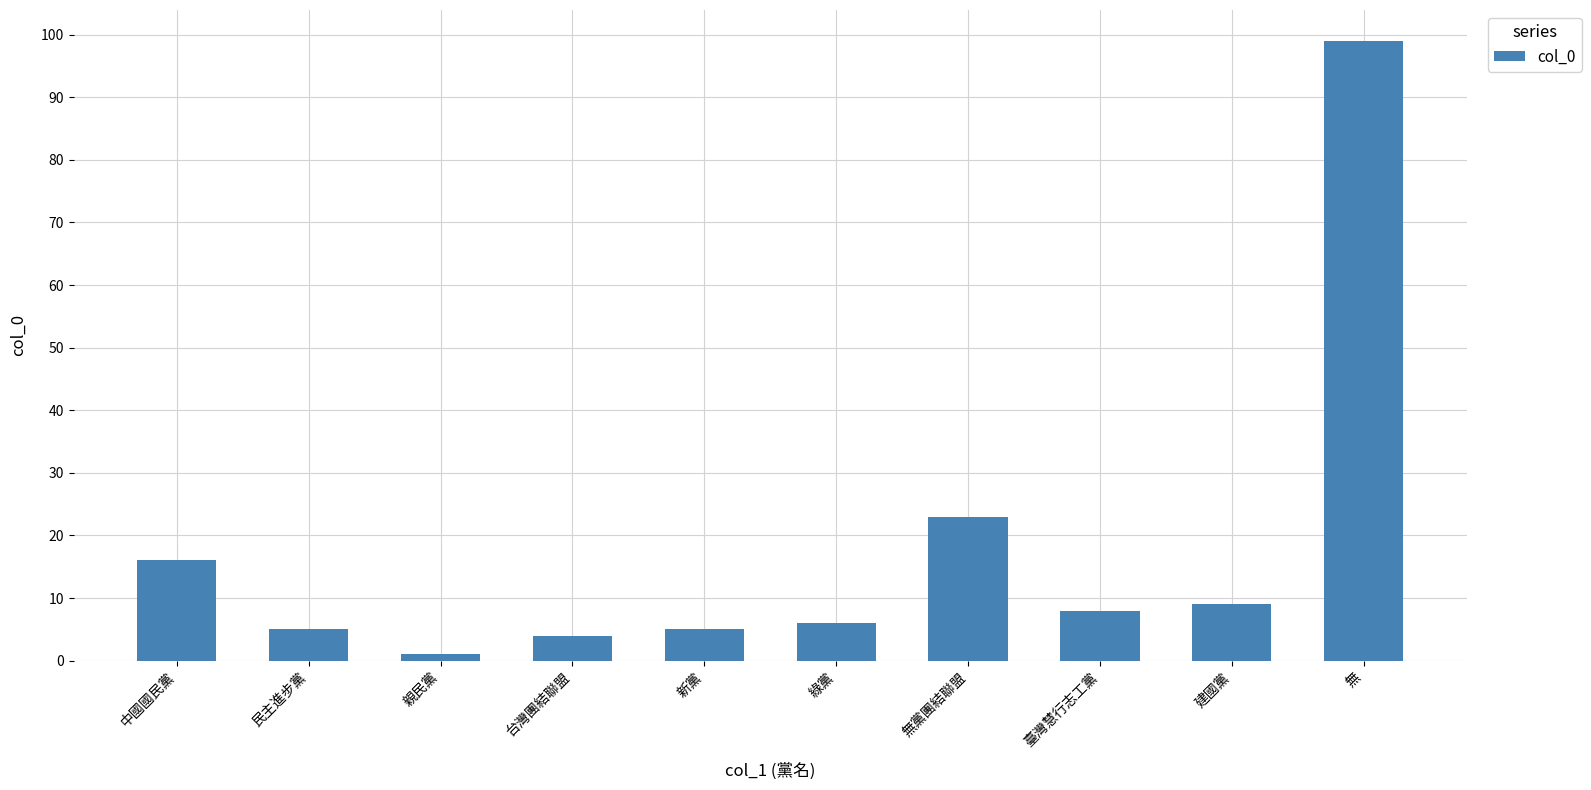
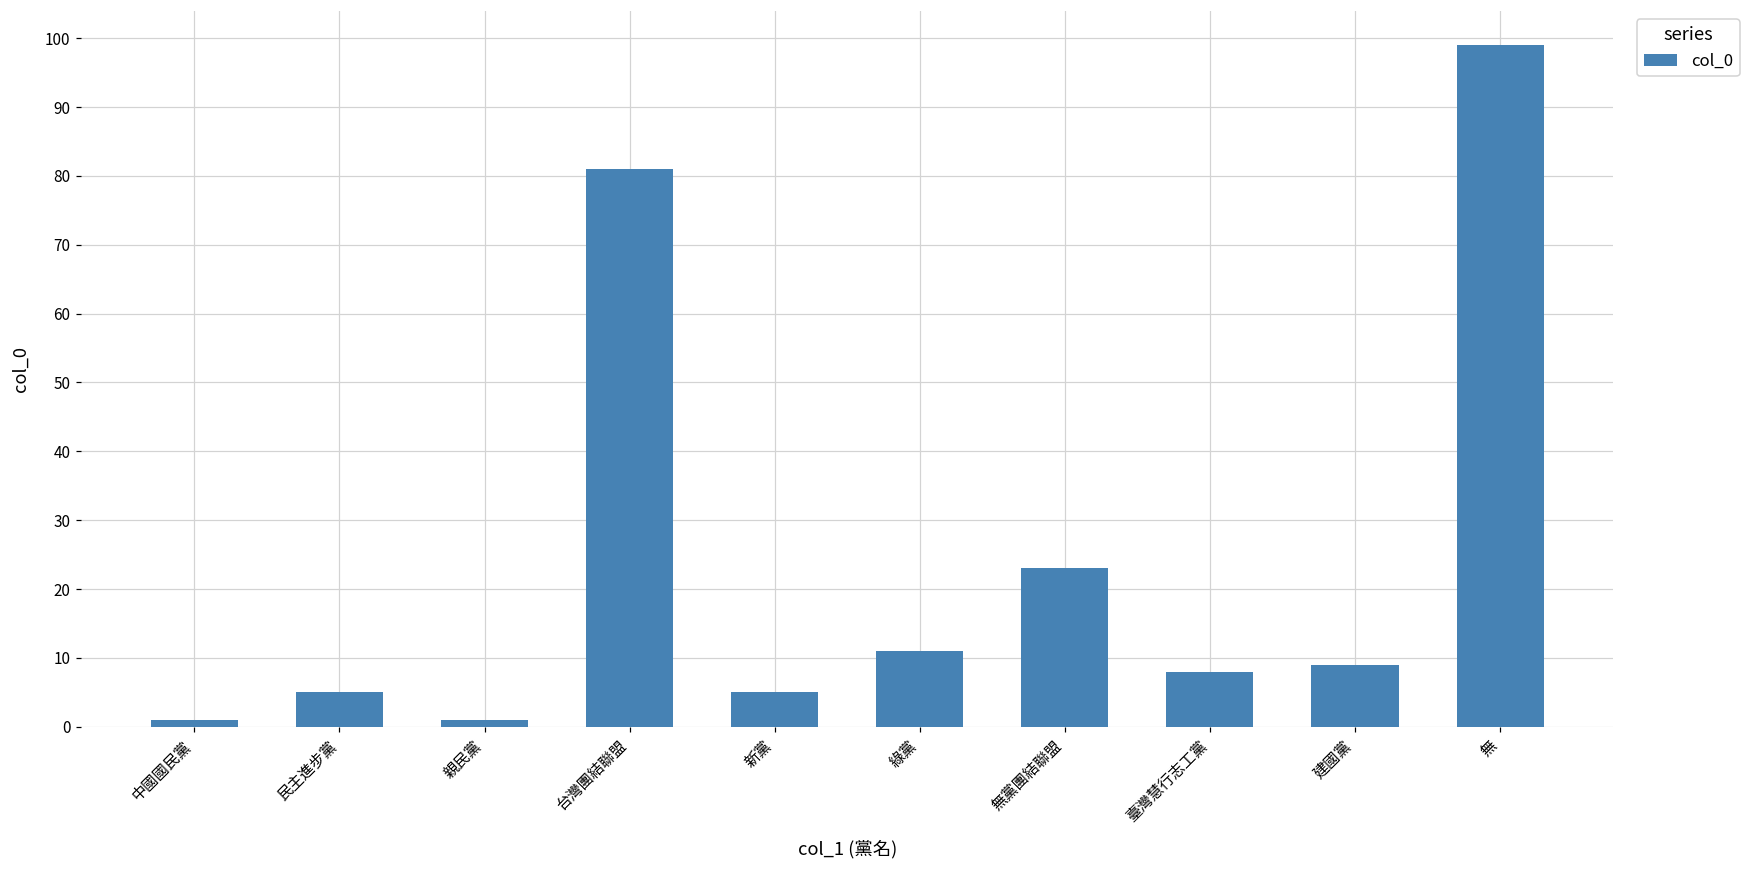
中國國民黨: 16 -> 1
台灣團結聯盟: 4 -> 81
綠黨: 6 -> 11
